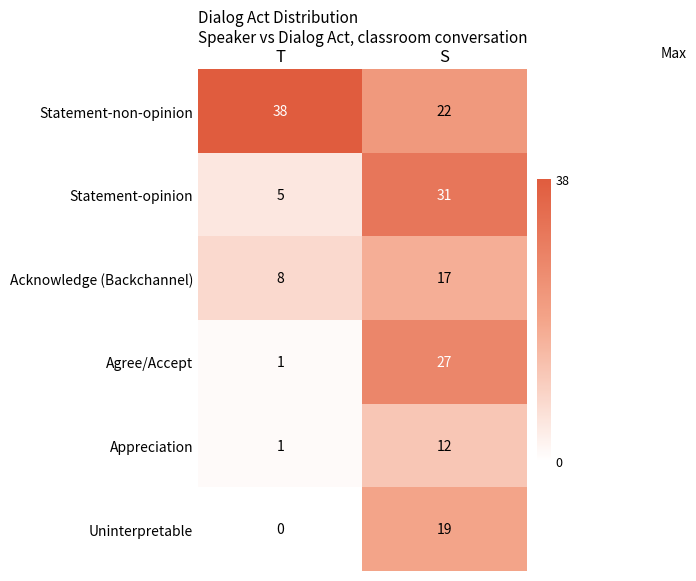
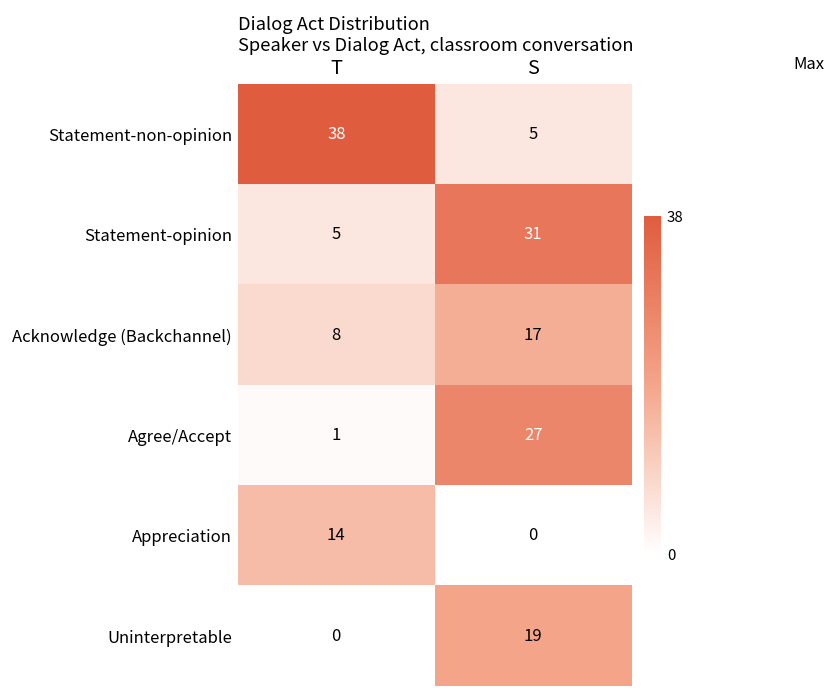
Statement-non-opinion, S: 22 -> 5
Appreciation, T: 1 -> 14
Appreciation, S: 12 -> 0
